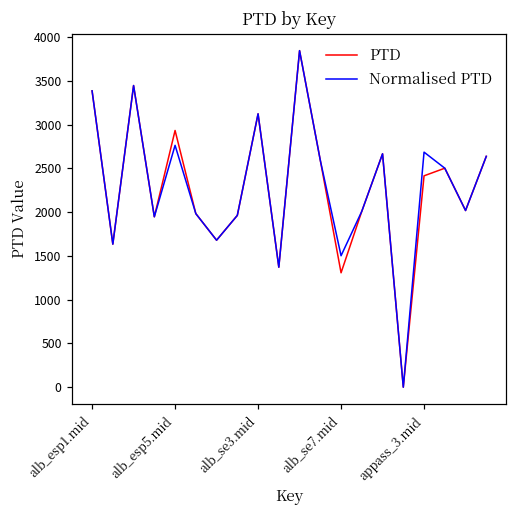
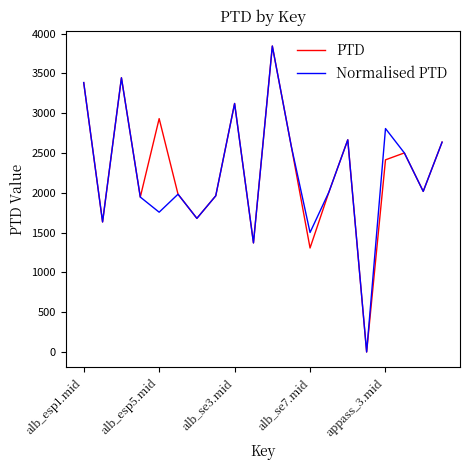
Normalised PTD, alb_esp5.mid: 2800 -> 1800
Normalised PTD, appass_3.mid: 2700 -> 2800
